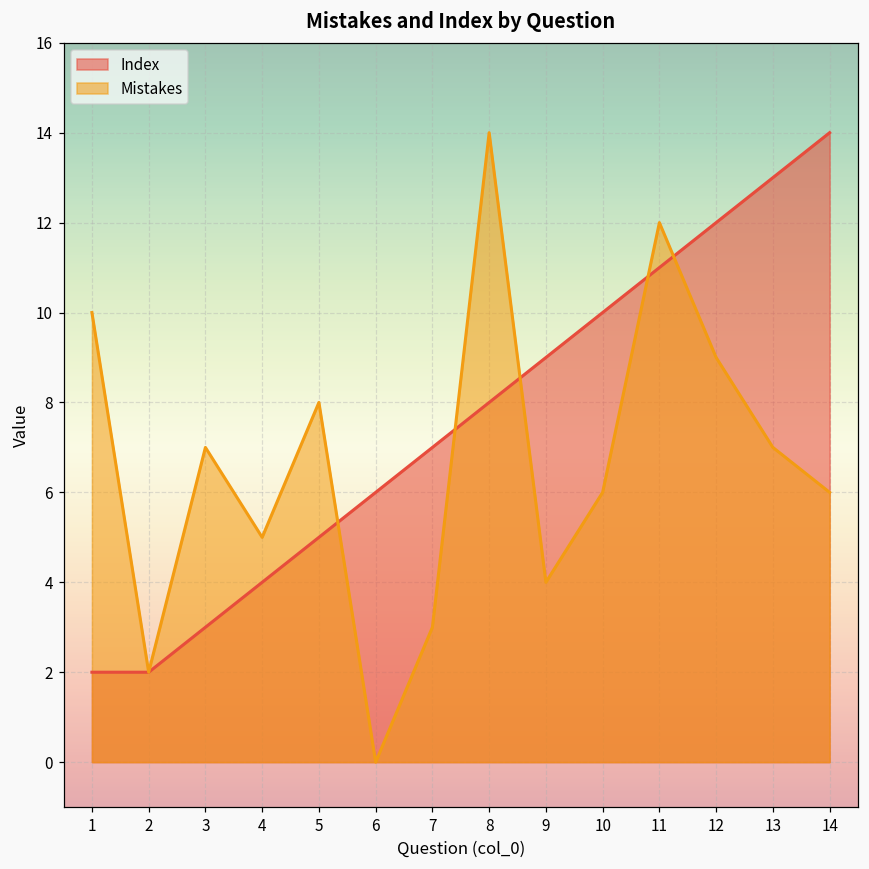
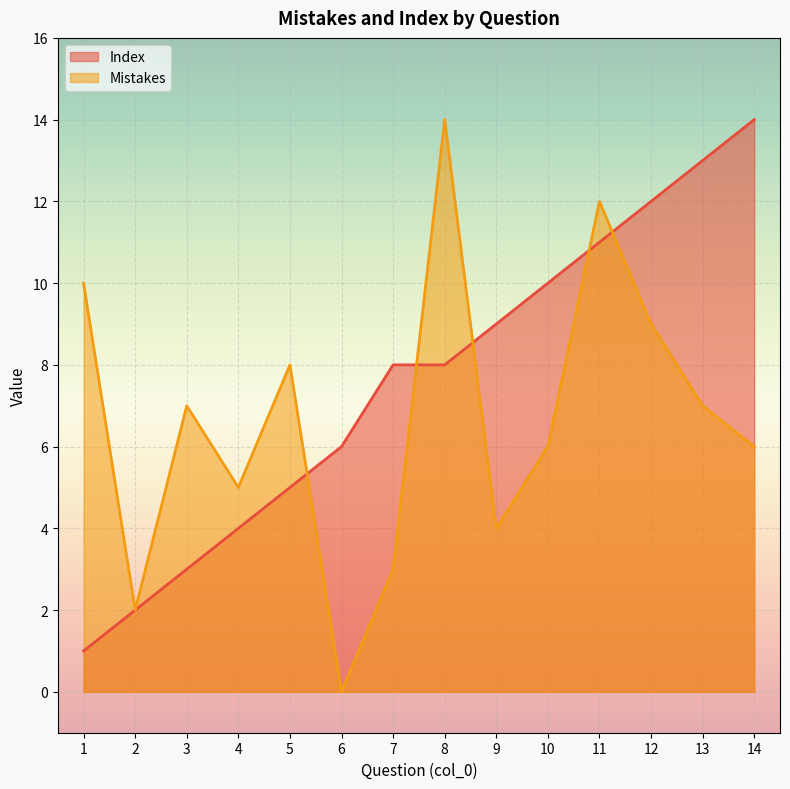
Index, 1: 2 -> 1
Index, 7: 7 -> 8
